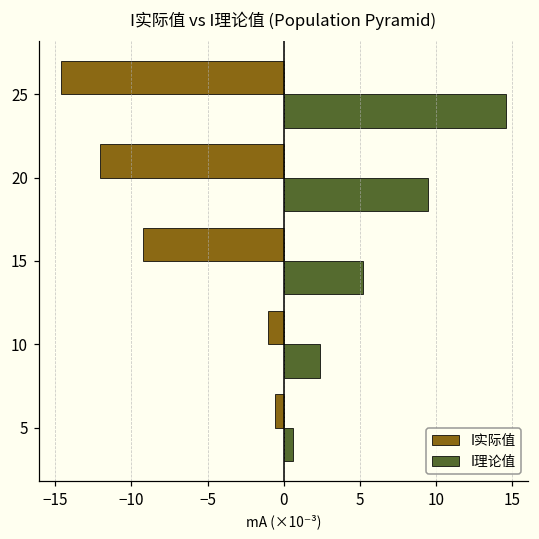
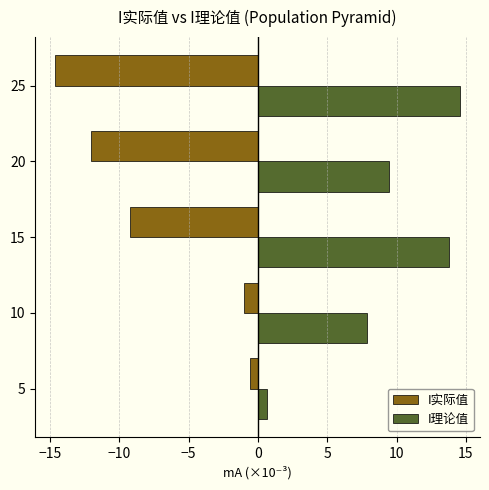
I理论值, 15: 5.2 -> 13.8
I理论值, 10: 2.4 -> 7.9
